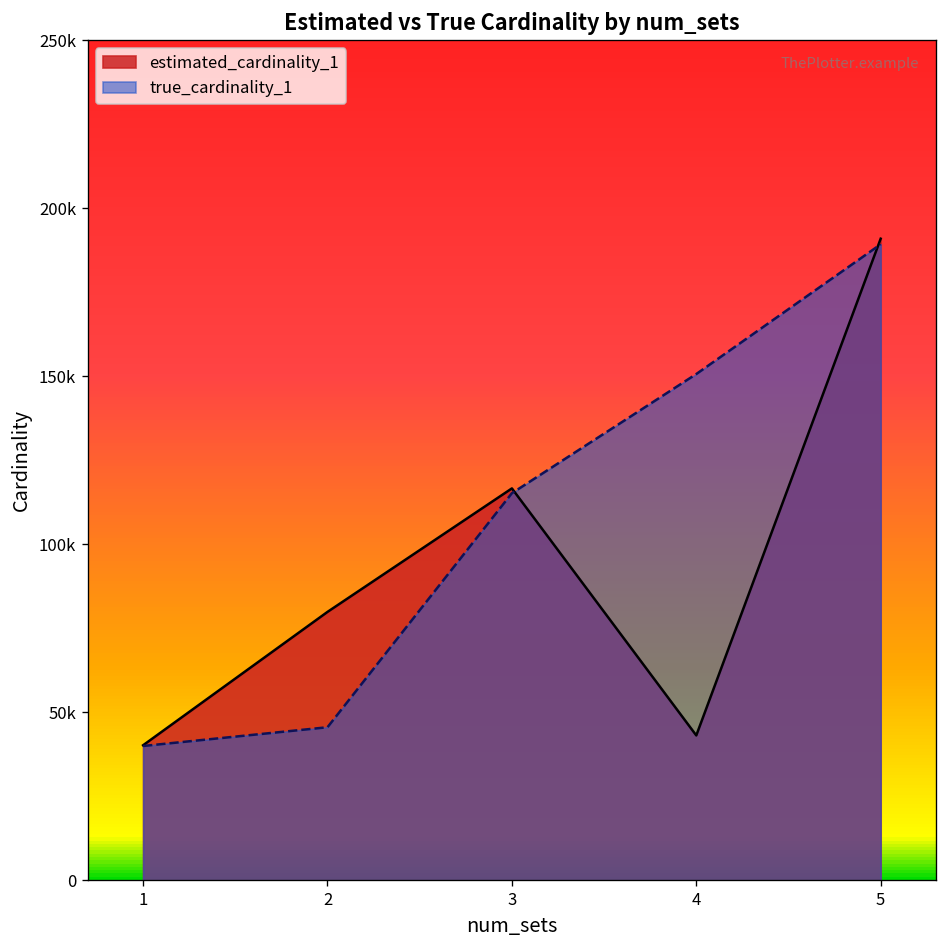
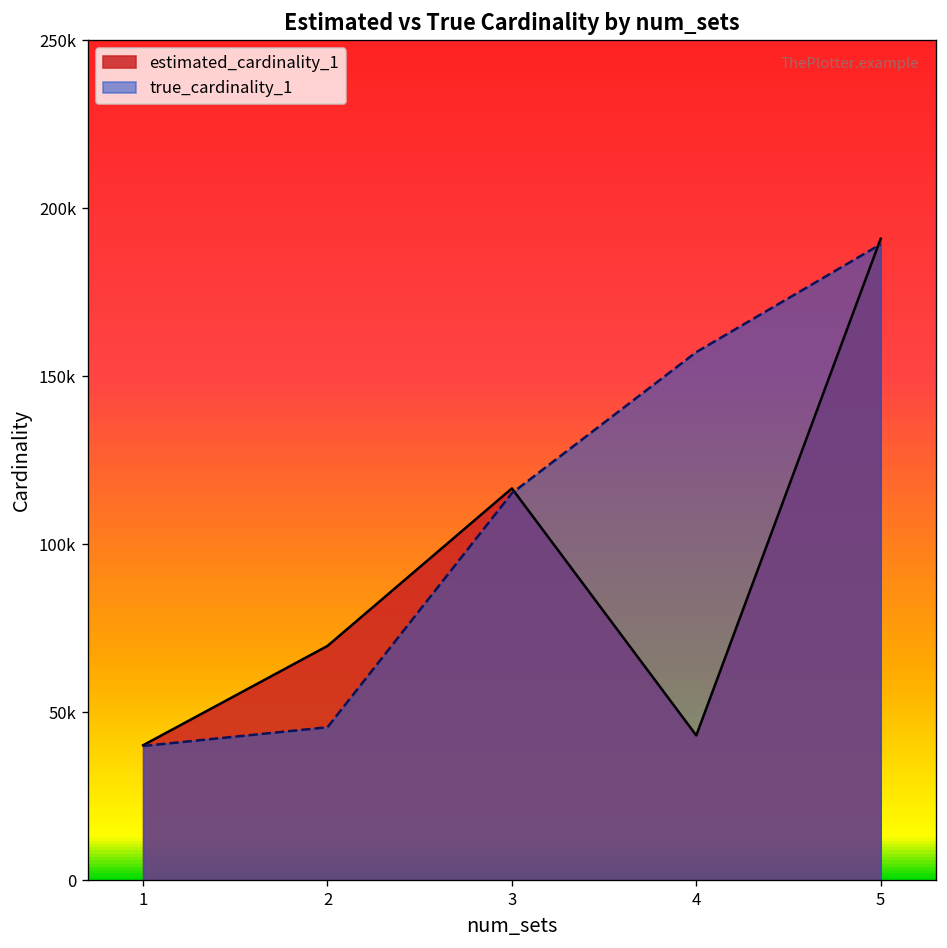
estimated_cardinality_1, 2: 80000 -> 70000
true_cardinality_1, 4: 151000 -> 157000
